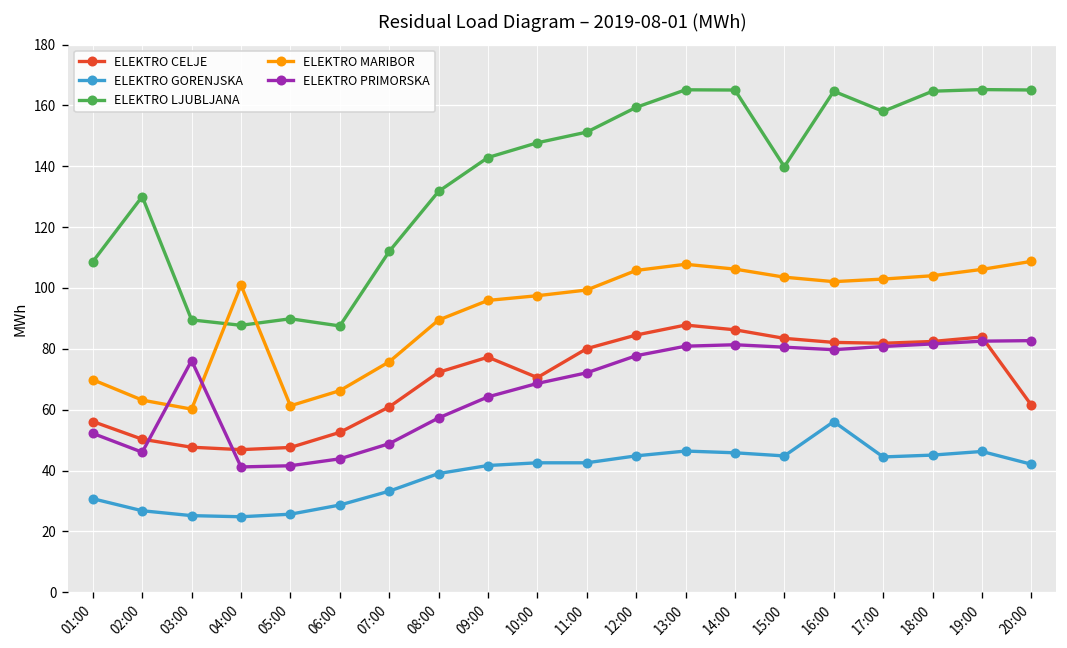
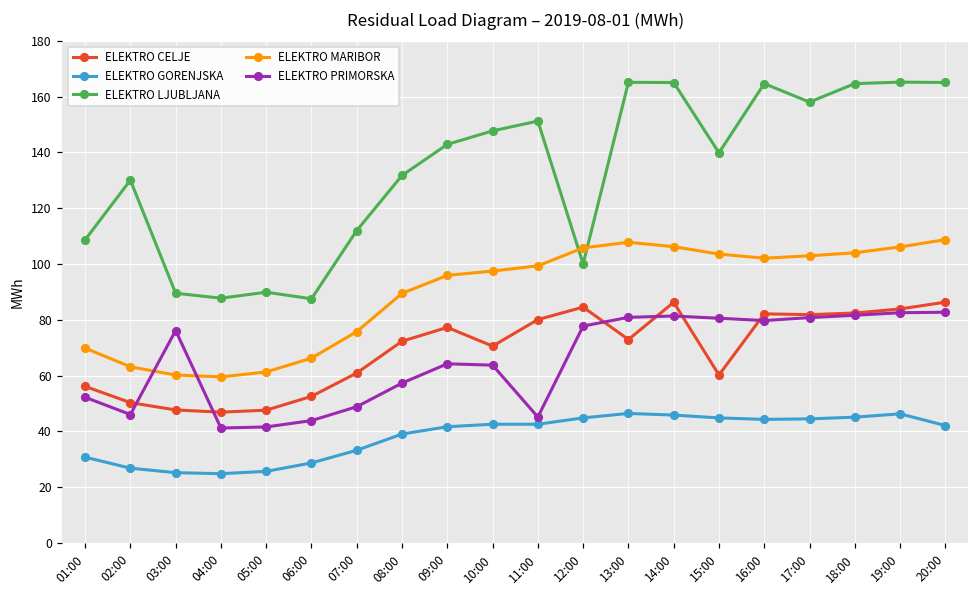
ELEKTRO MARIBOR, 04:00: 101 -> 60
ELEKTRO PRIMORSKA, 10:00: 69 -> 64
ELEKTRO PRIMORSKA, 11:00: 72 -> 45
ELEKTRO LJUBLJANA, 12:00: 159 -> 100
ELEKTRO CELJE, 13:00: 88 -> 73
ELEKTRO CELJE, 15:00: 83 -> 60
ELEKTRO GORENJSKA, 16:00: 56 -> 44
ELEKTRO CELJE, 20:00: 62 -> 86
